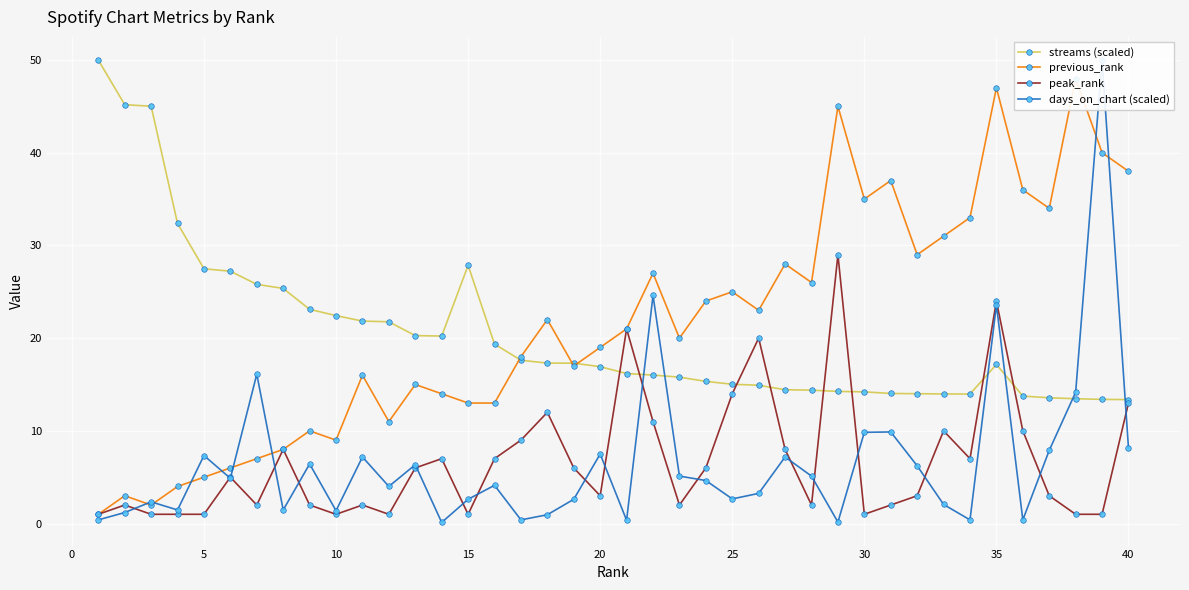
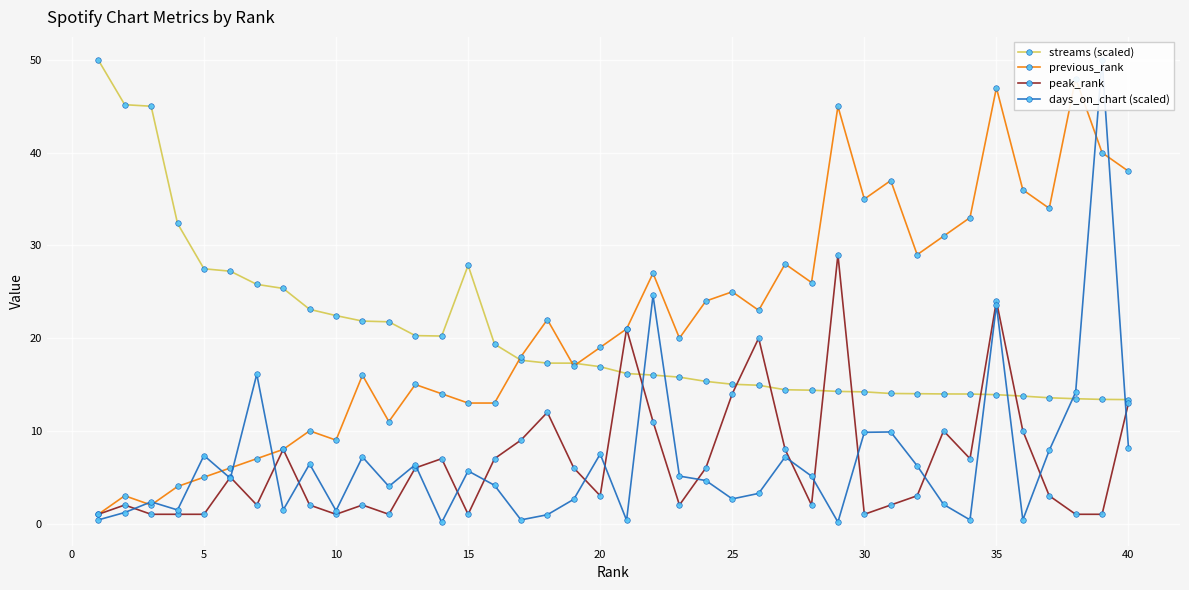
days_on_chart (scaled), 15: 3 -> 6
streams (scaled), 35: 17 -> 14
